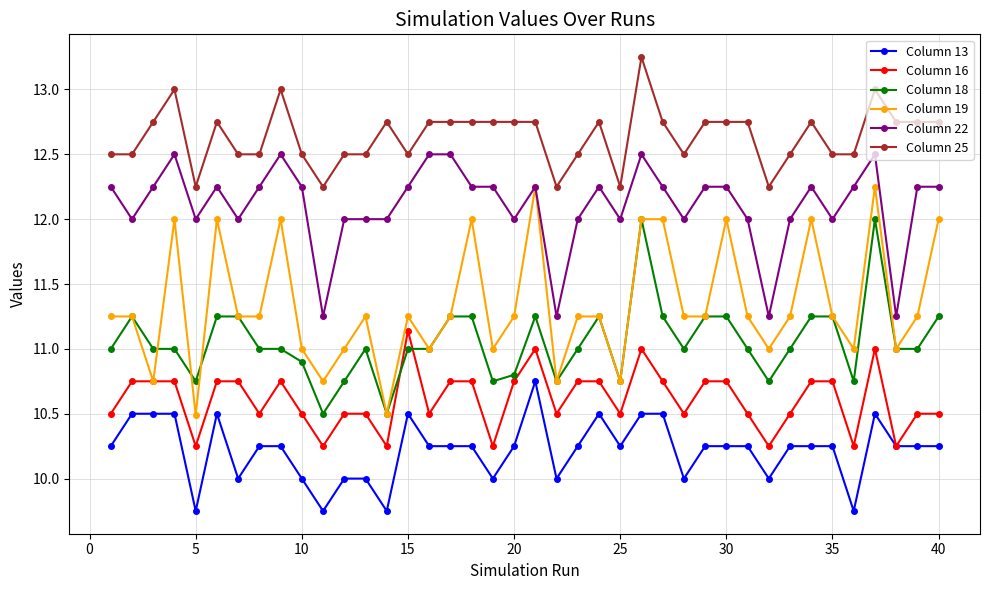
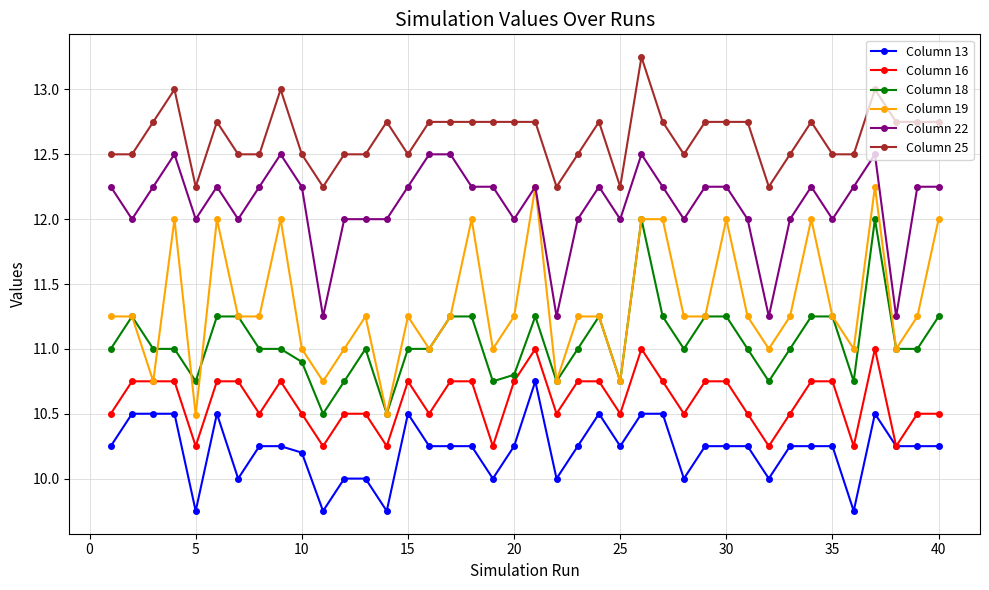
Column 13, 10: 10.0 -> 10.2
Column 16, 15: 11.14 -> 10.75
